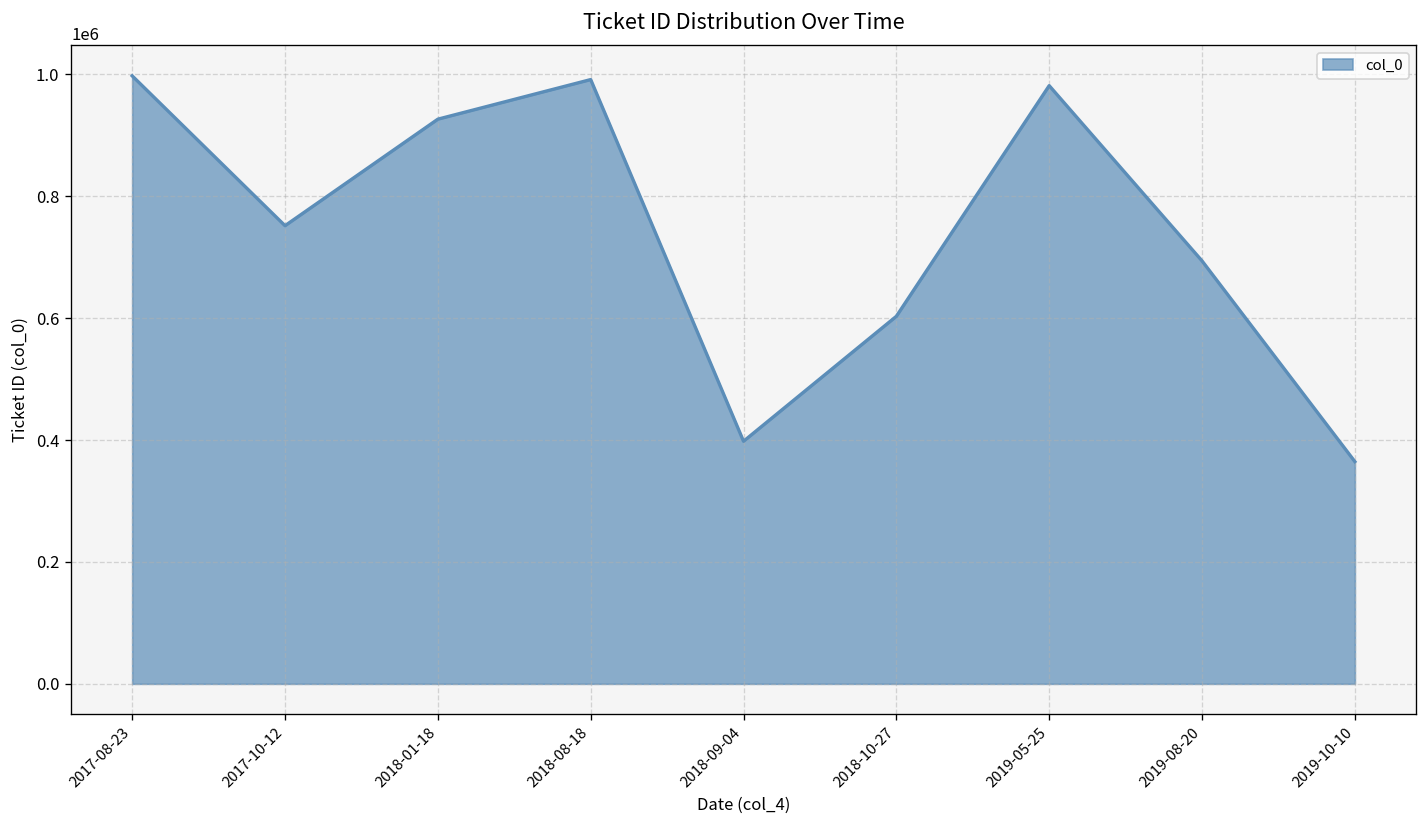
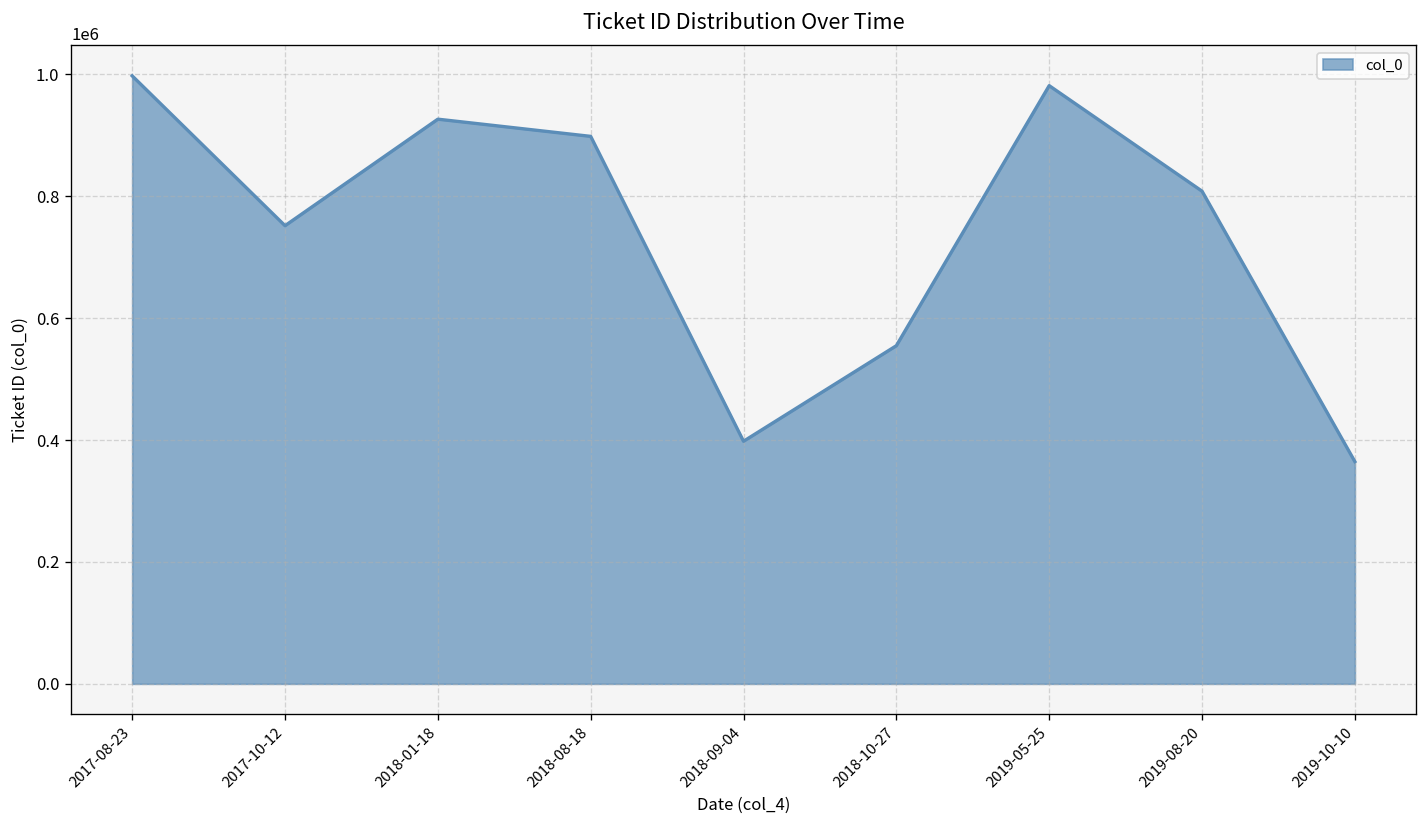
2018-08-18: 990000 -> 900000
2018-10-27: 600000 -> 550000
2019-08-20: 690000 -> 810000
